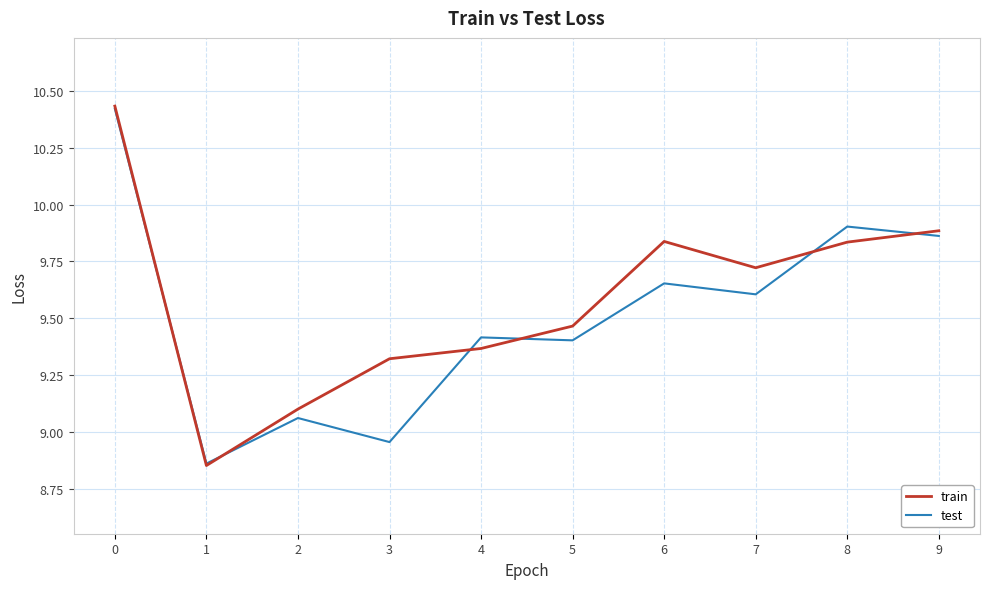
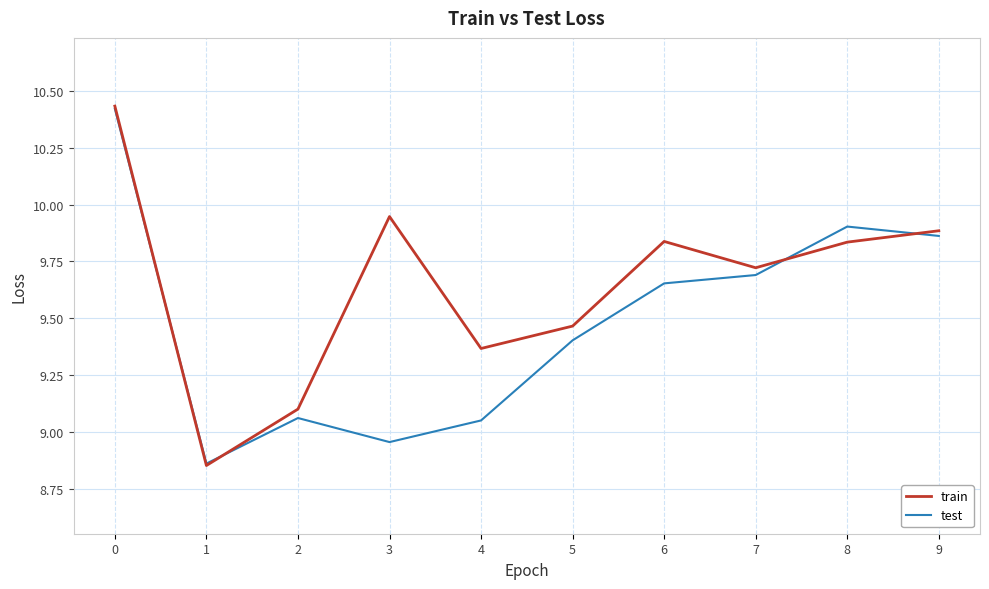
train, 3: 9.32 -> 9.95
test, 4: 9.42 -> 9.05
test, 7: 9.61 -> 9.69
